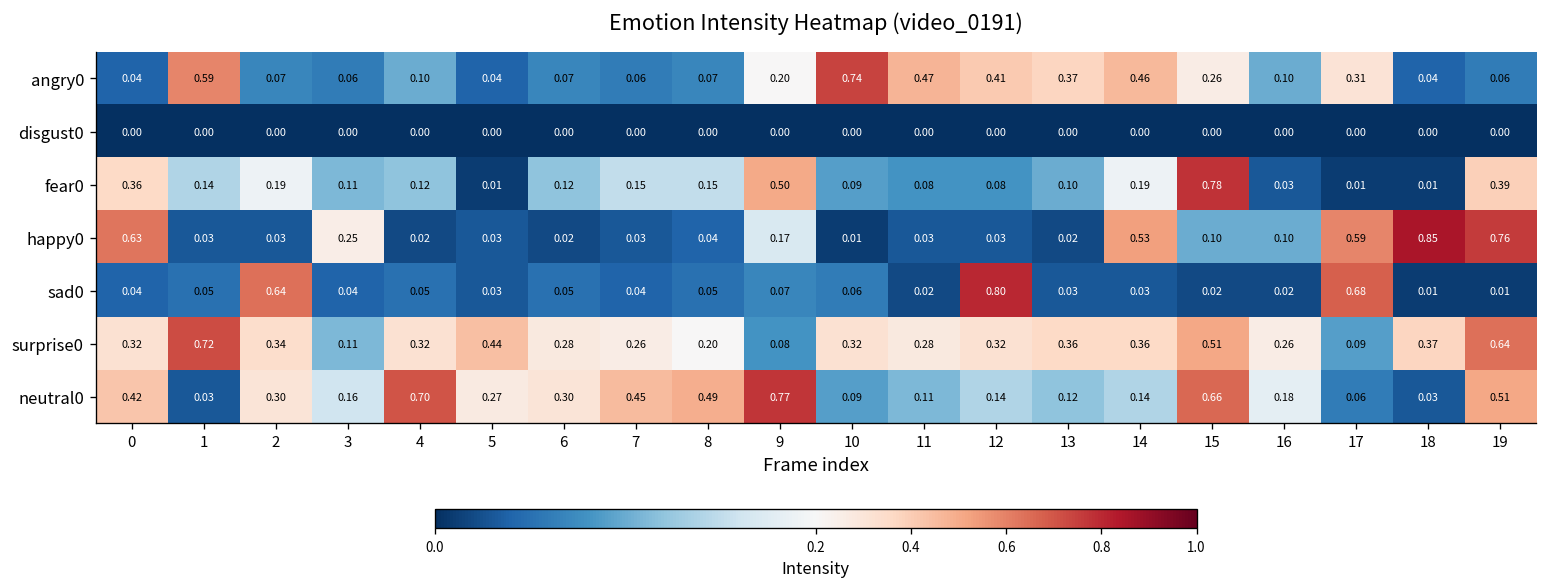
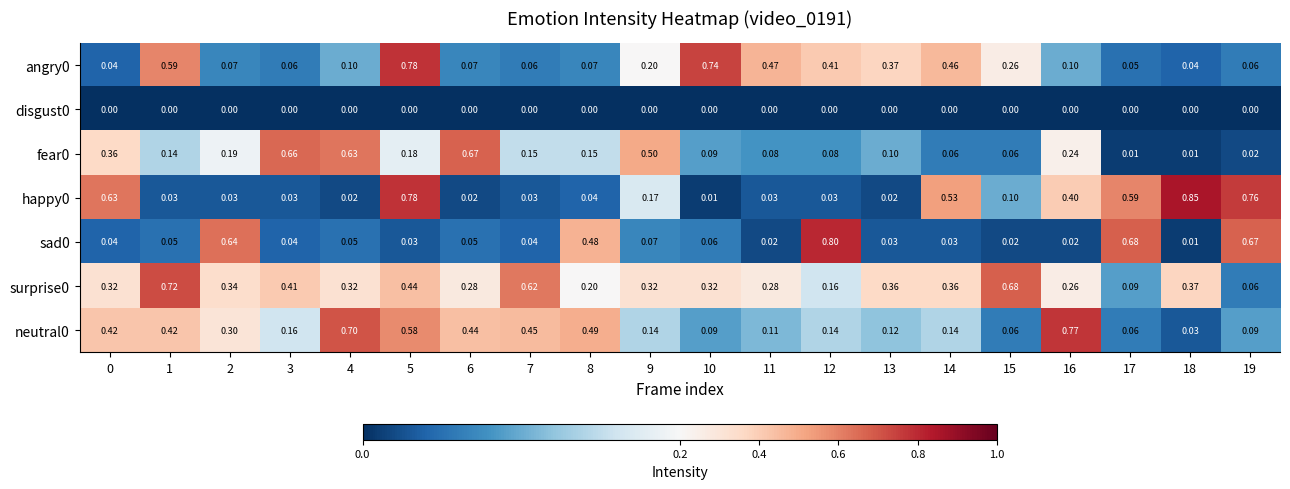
angry0, 5: 0.04 -> 0.78
angry0, 17: 0.31 -> 0.05
fear0, 3: 0.11 -> 0.66
fear0, 4: 0.12 -> 0.63
fear0, 5: 0.01 -> 0.18
fear0, 6: 0.12 -> 0.67
fear0, 14: 0.19 -> 0.06
fear0, 15: 0.78 -> 0.06
fear0, 16: 0.03 -> 0.24
fear0, 19: 0.39 -> 0.02
happy0, 3: 0.25 -> 0.03
happy0, 5: 0.03 -> 0.78
happy0, 16: 0.10 -> 0.40
sad0, 8: 0.05 -> 0.48
sad0, 19: 0.01 -> 0.67
surprise0, 3: 0.11 -> 0.41
surprise0, 7: 0.26 -> 0.62
surprise0, 9: 0.08 -> 0.32
surprise0, 12: 0.32 -> 0.16
surprise0, 15: 0.51 -> 0.68
surprise0, 19: 0.64 -> 0.06
neutral0, 1: 0.03 -> 0.42
neutral0, 5: 0.27 -> 0.58
neutral0, 6: 0.30 -> 0.44
neutral0, 9: 0.77 -> 0.14
neutral0, 15: 0.66 -> 0.06
neutral0, 16: 0.18 -> 0.77
neutral0, 19: 0.51 -> 0.09
